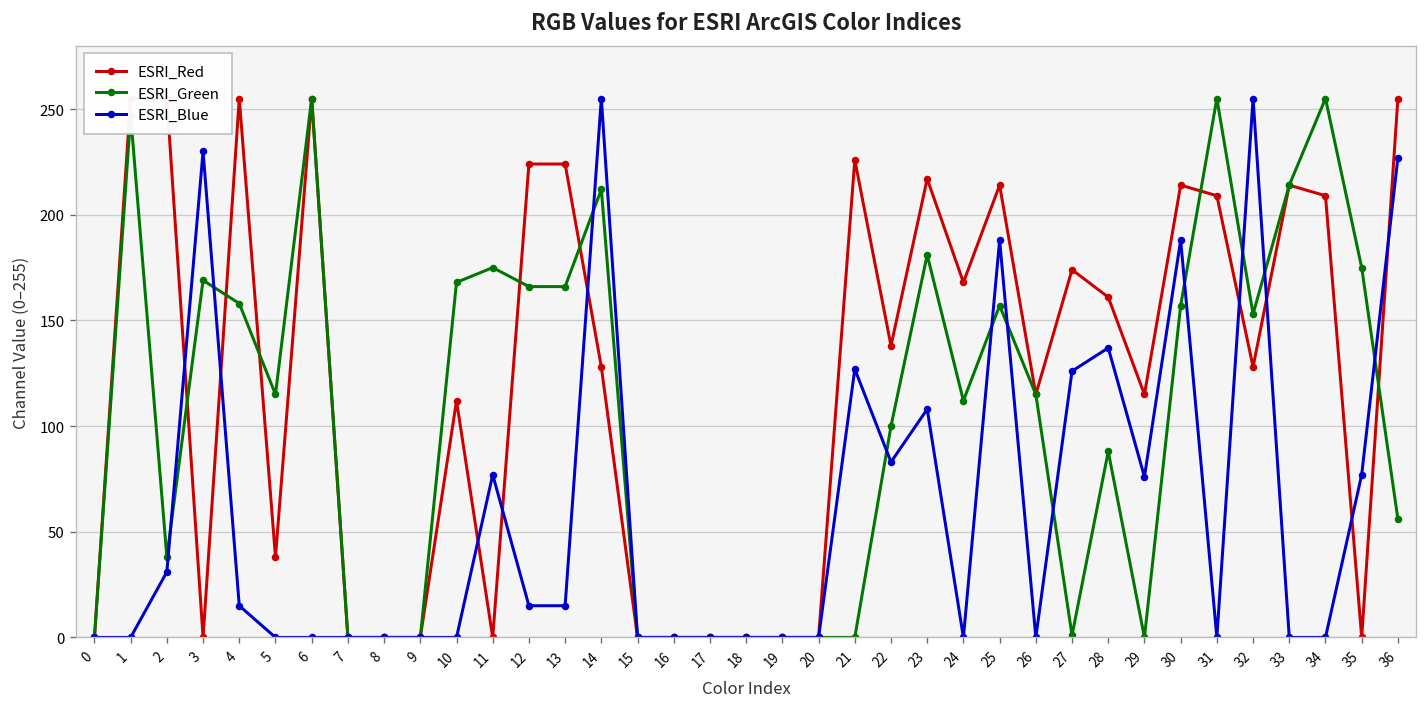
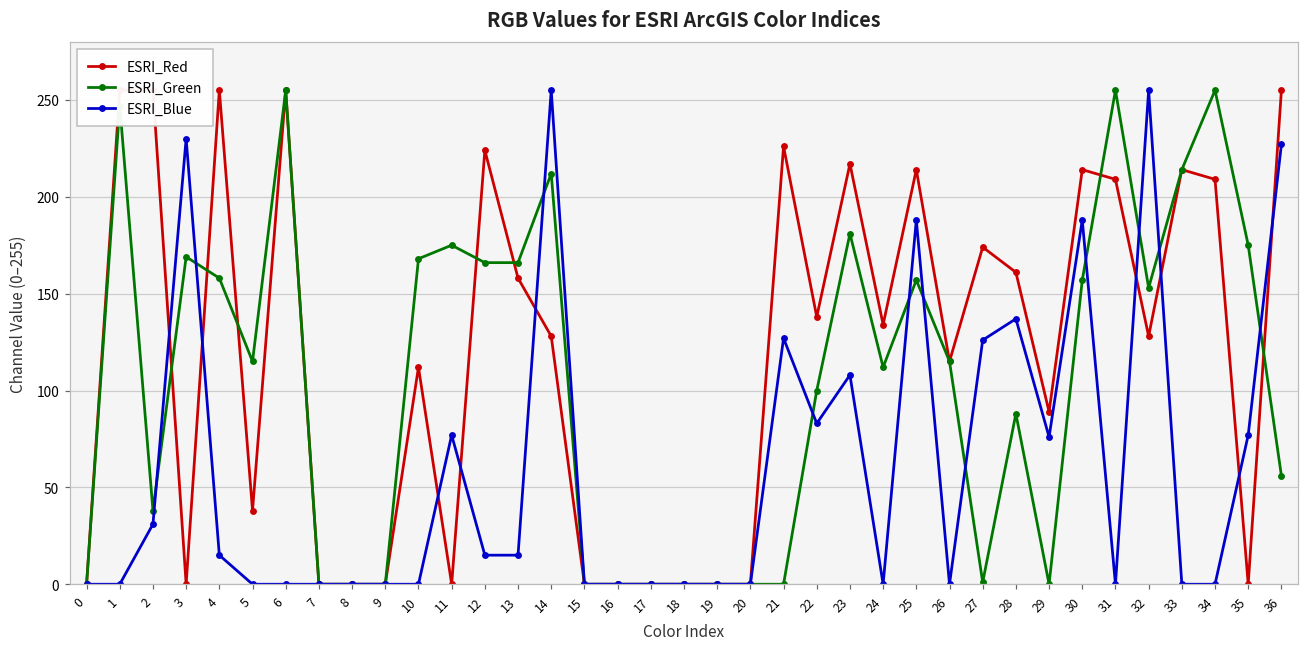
ESRI_Red, 13: 224 -> 158
ESRI_Red, 24: 168 -> 134
ESRI_Red, 29: 115 -> 89
